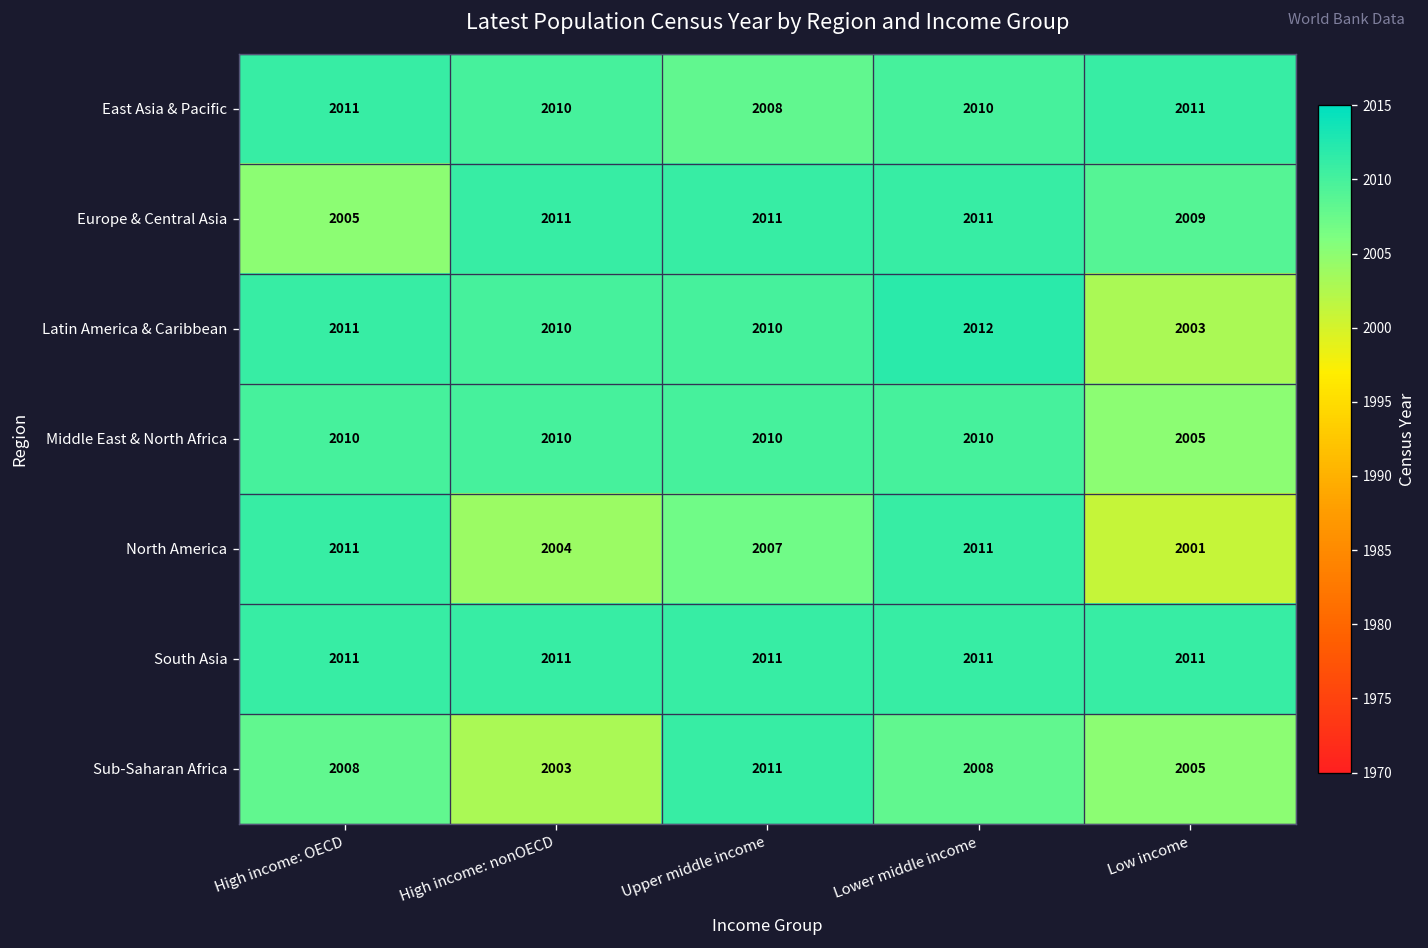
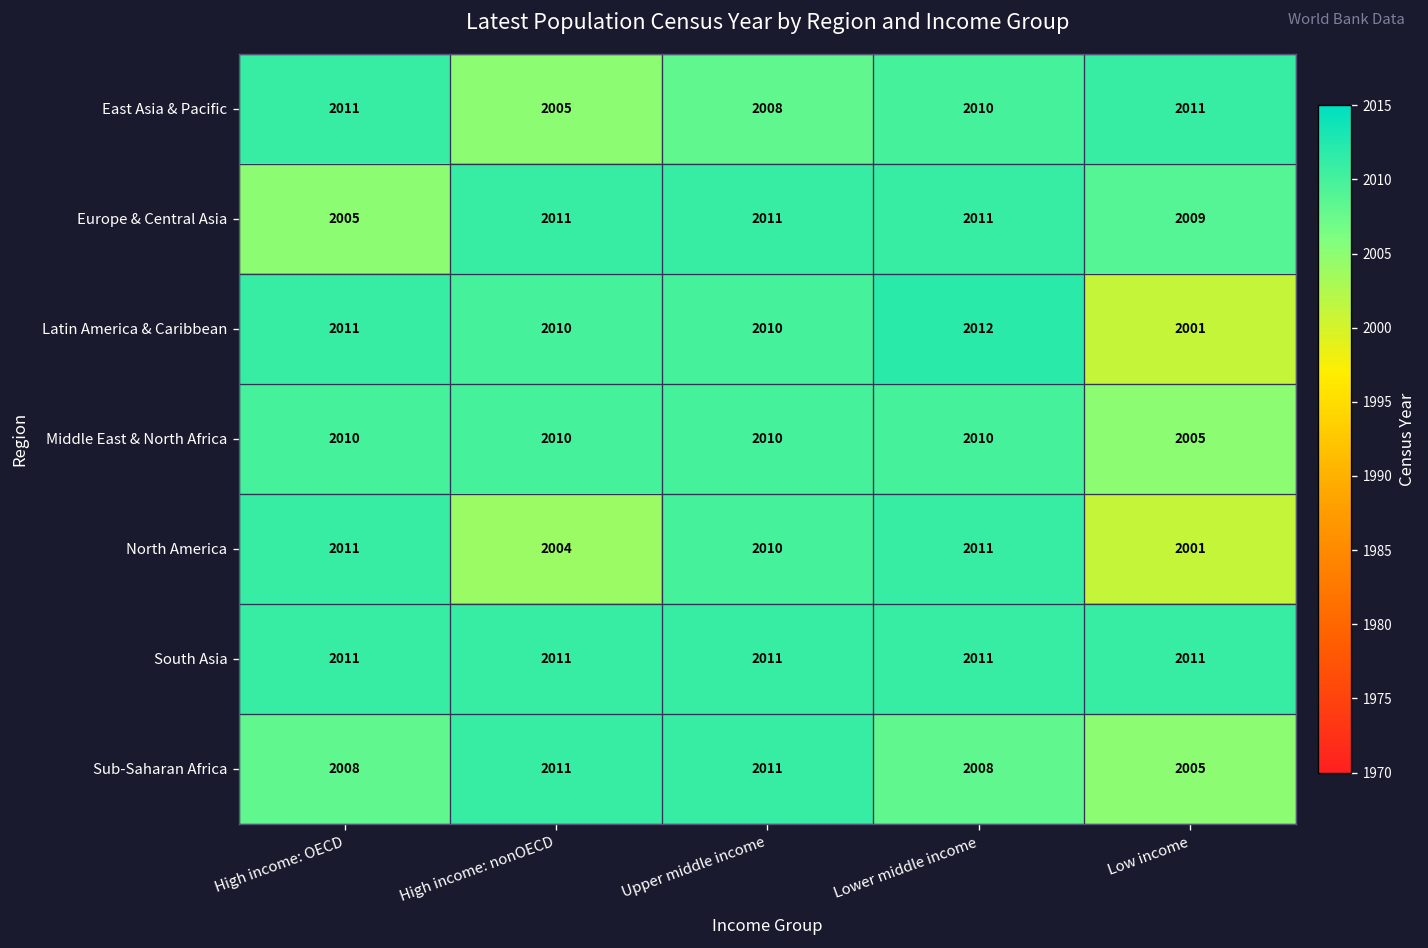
East Asia & Pacific, High income: nonOECD: 2010 -> 2005
Latin America & Caribbean, Low income: 2003 -> 2001
North America, Upper middle income: 2007 -> 2010
Sub-Saharan Africa, High income: nonOECD: 2003 -> 2011
